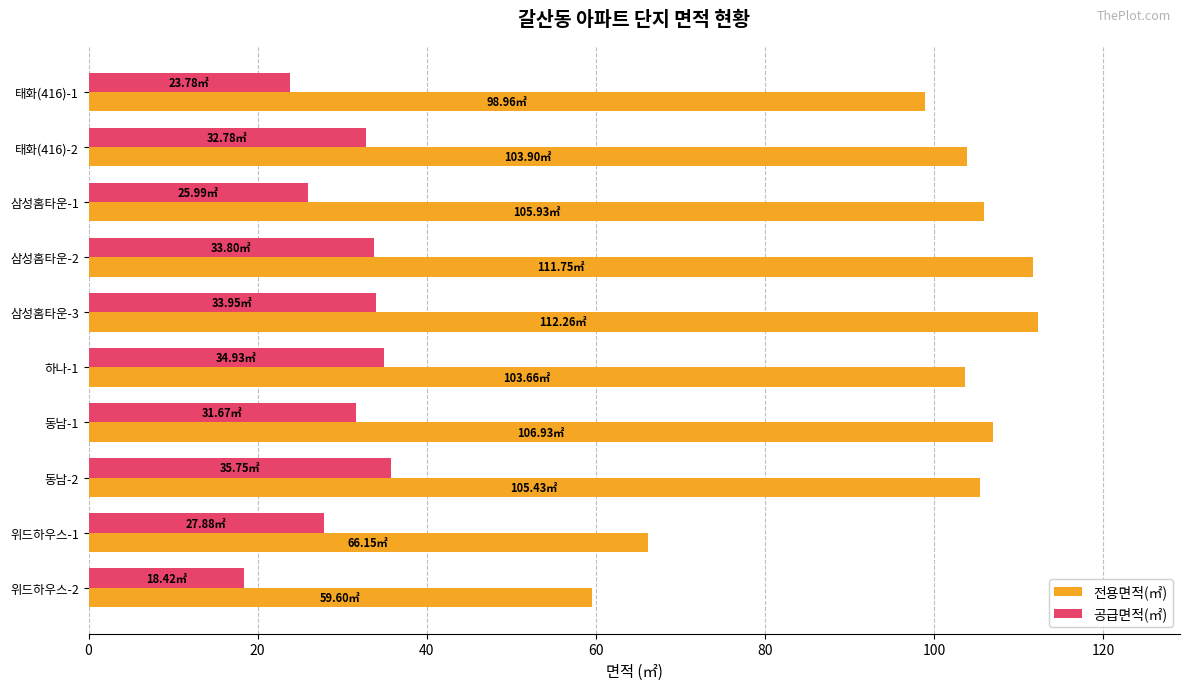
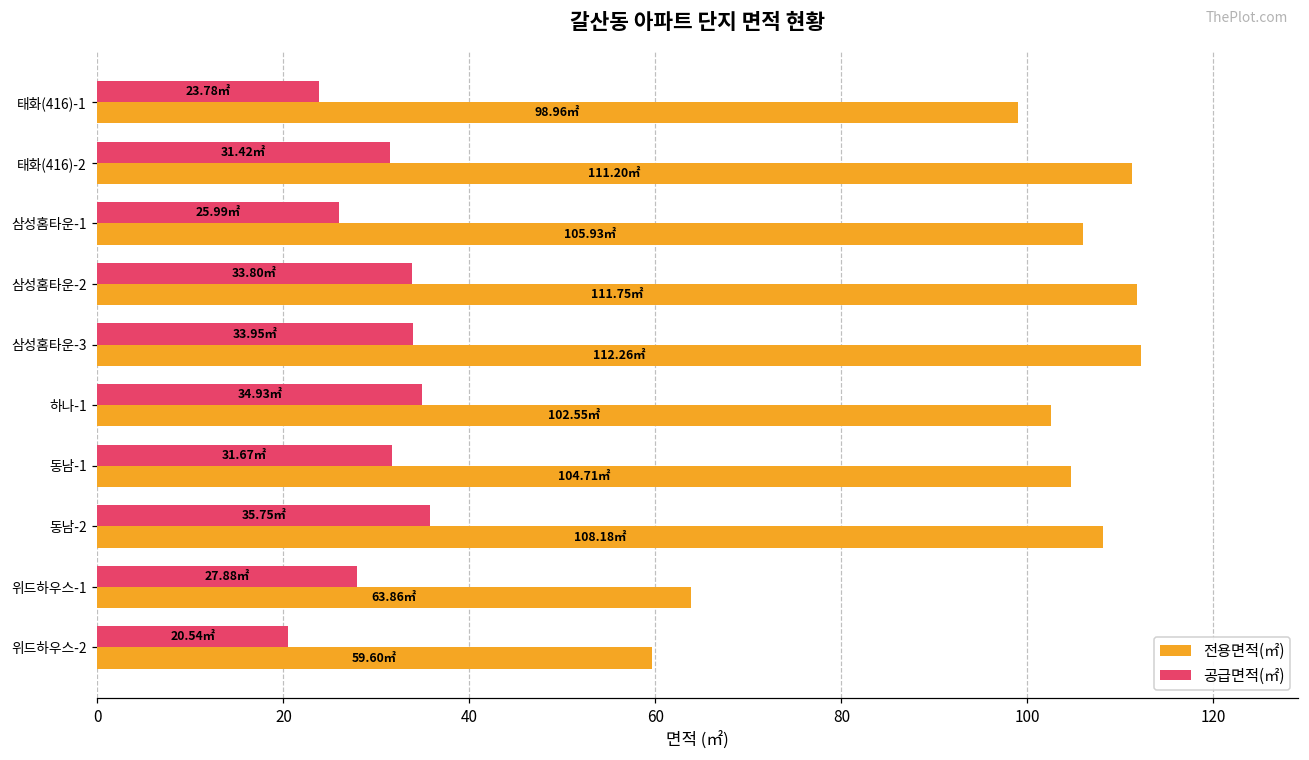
공급면적(㎡), 태화(416)-2: 32.78㎡ -> 31.42㎡
전용면적(㎡), 태화(416)-2: 103.90㎡ -> 111.20㎡
전용면적(㎡), 하나-1: 103.66㎡ -> 102.55㎡
전용면적(㎡), 동남-1: 106.93㎡ -> 104.71㎡
전용면적(㎡), 동남-2: 105.43㎡ -> 108.18㎡
전용면적(㎡), 위드하우스-1: 66.15㎡ -> 63.86㎡
공급면적(㎡), 위드하우스-2: 18.42㎡ -> 20.54㎡
